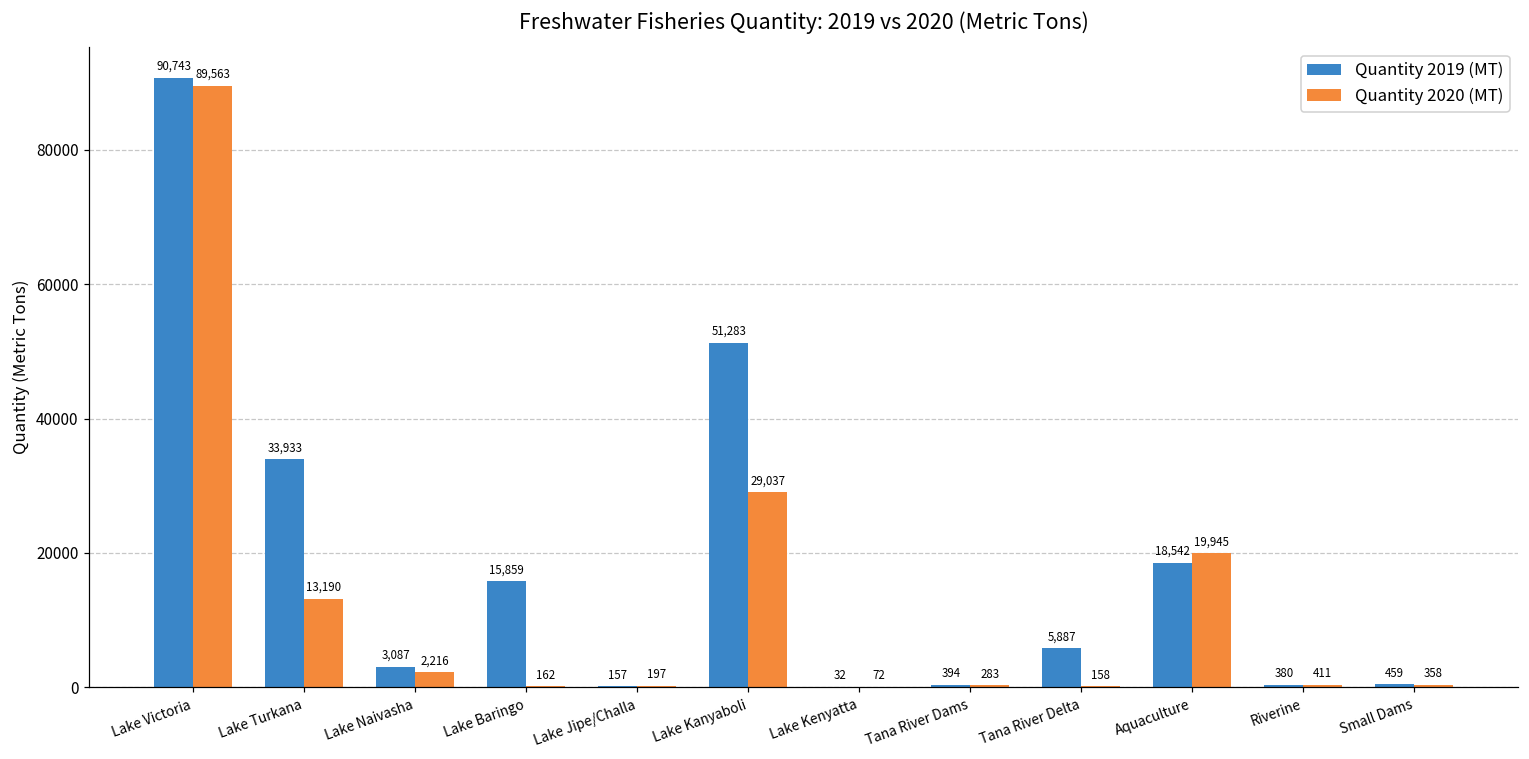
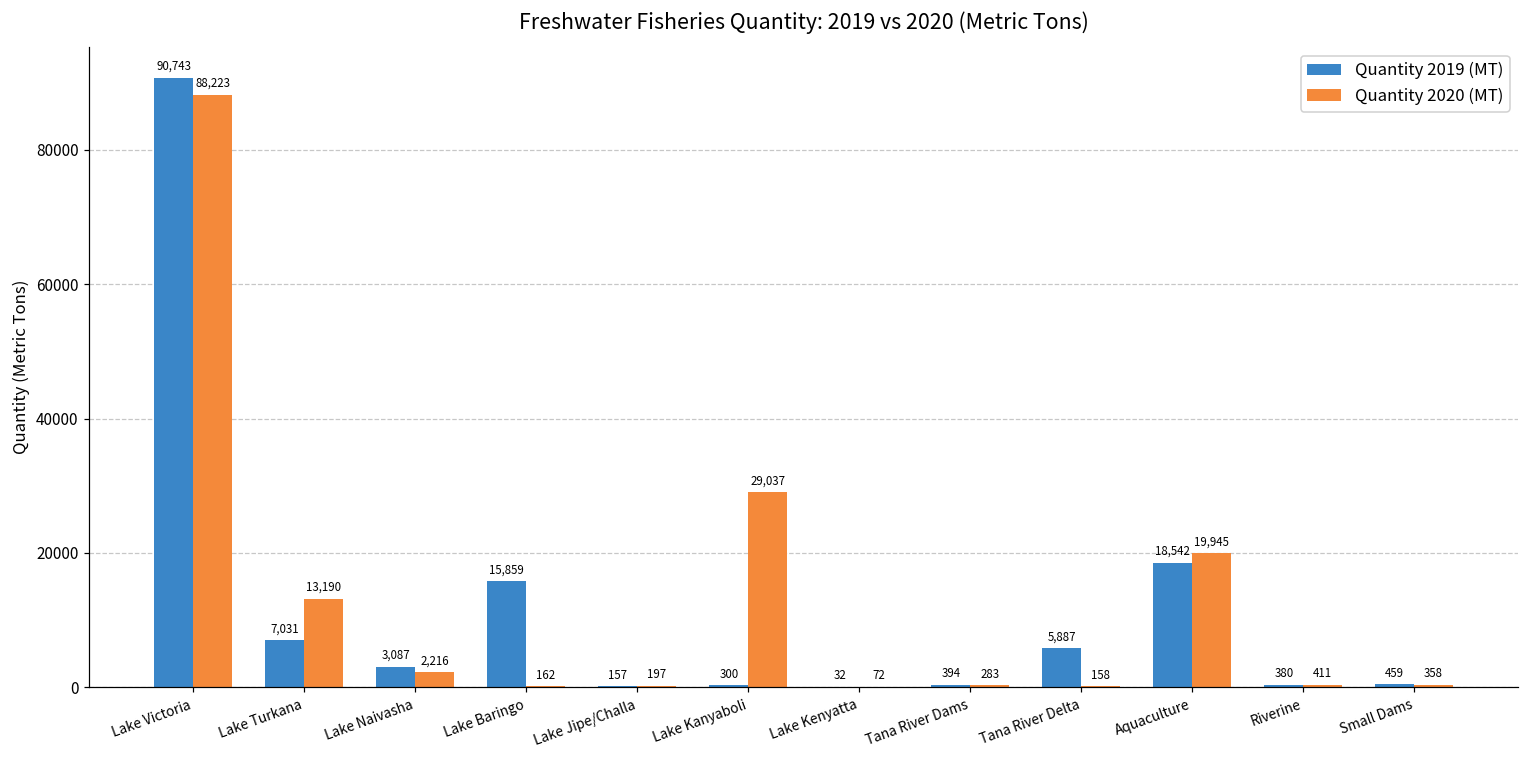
Quantity 2020 (MT), Lake Victoria: 89,563 -> 88,223
Quantity 2019 (MT), Lake Turkana: 33,933 -> 7,031
Quantity 2019 (MT), Lake Kanyaboli: 51,283 -> 300
